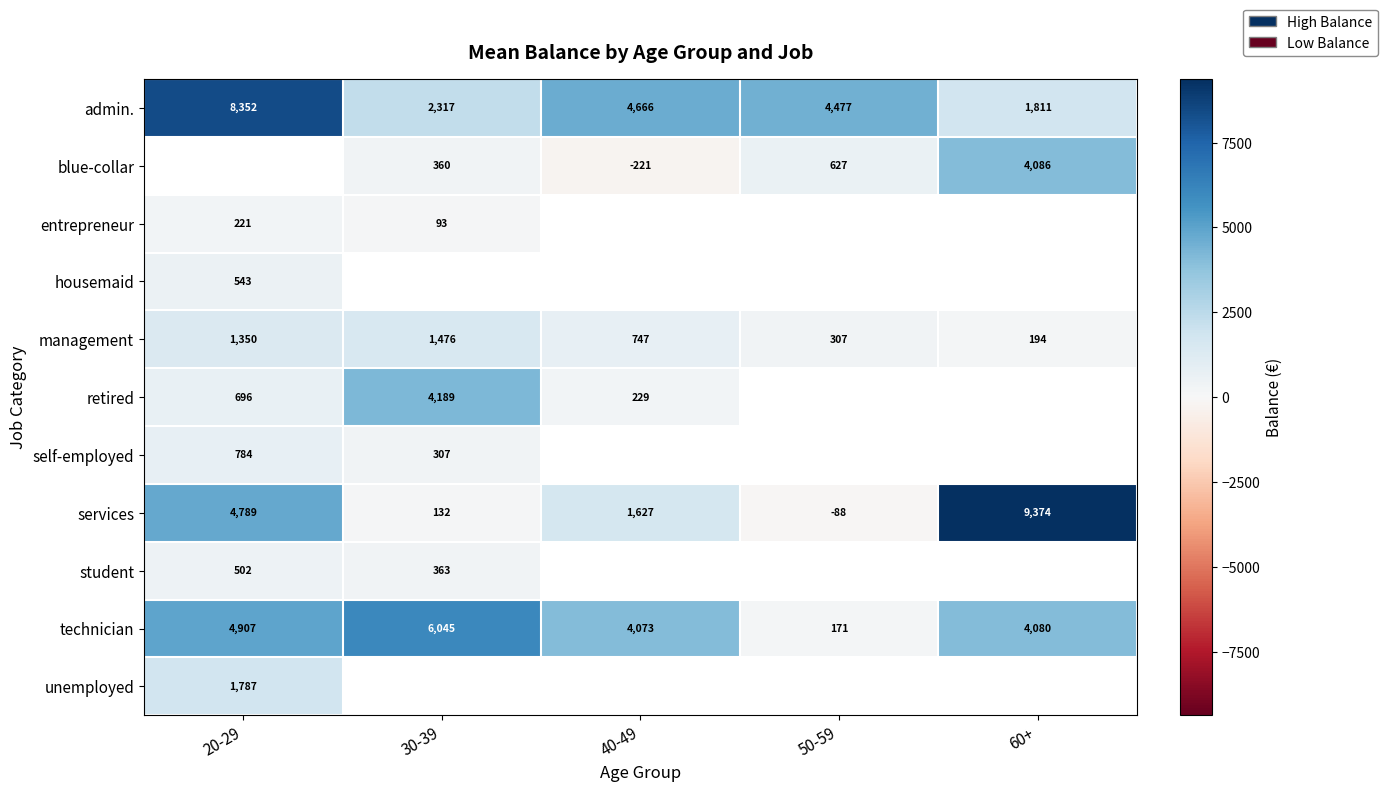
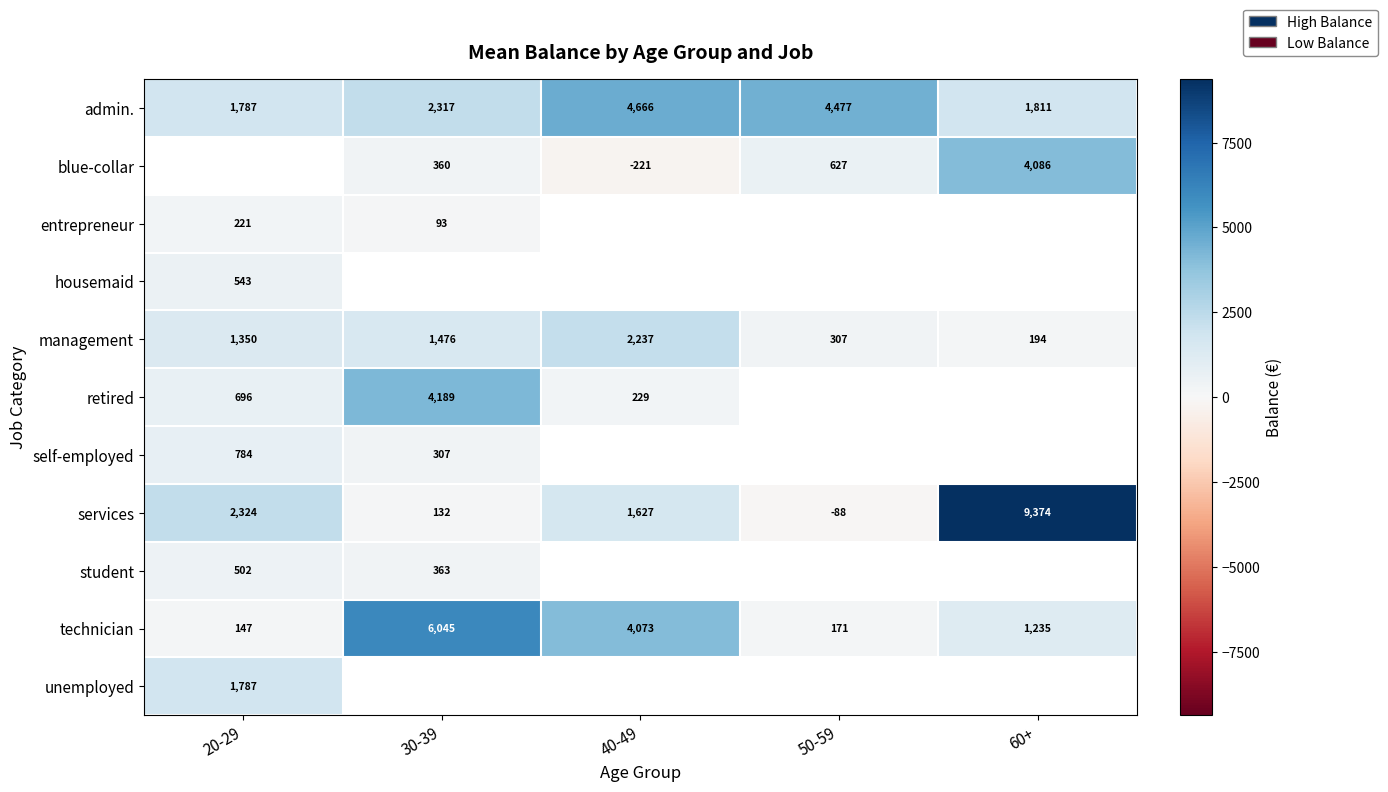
admin., 20-29: 8,352 -> 1,787
management, 40-49: 747 -> 2,237
services, 20-29: 4,789 -> 2,324
technician, 20-29: 4,907 -> 147
technician, 60+: 4,080 -> 1,235
